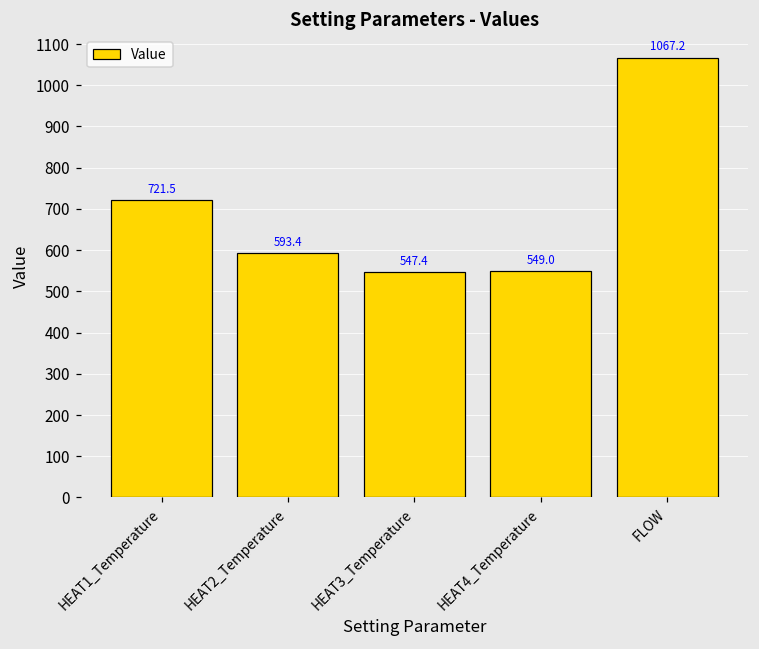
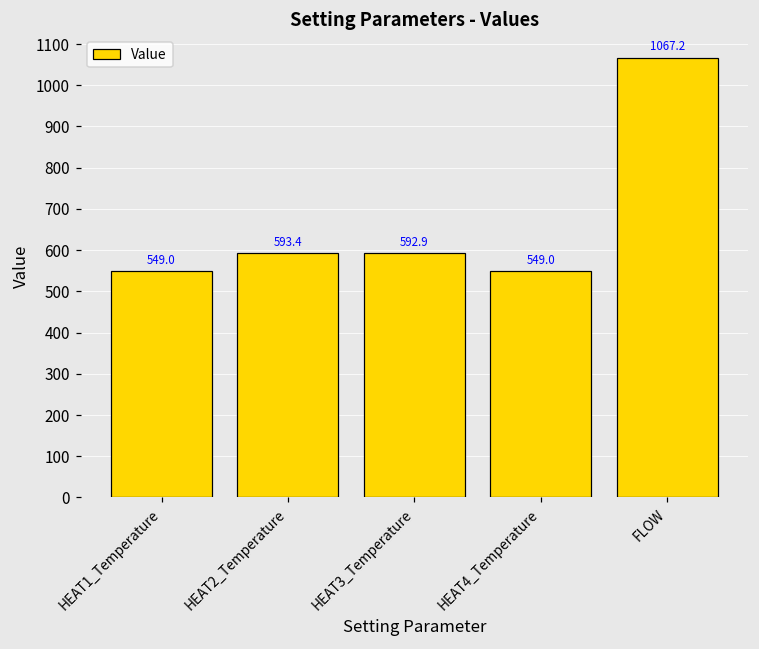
HEAT1_Temperature: 721.5 -> 549.0
HEAT3_Temperature: 547.4 -> 592.9
